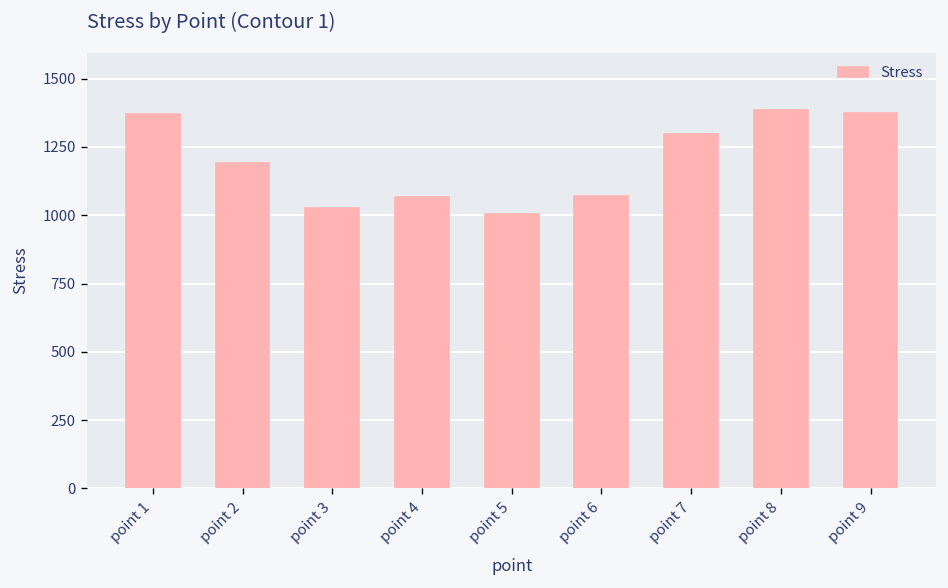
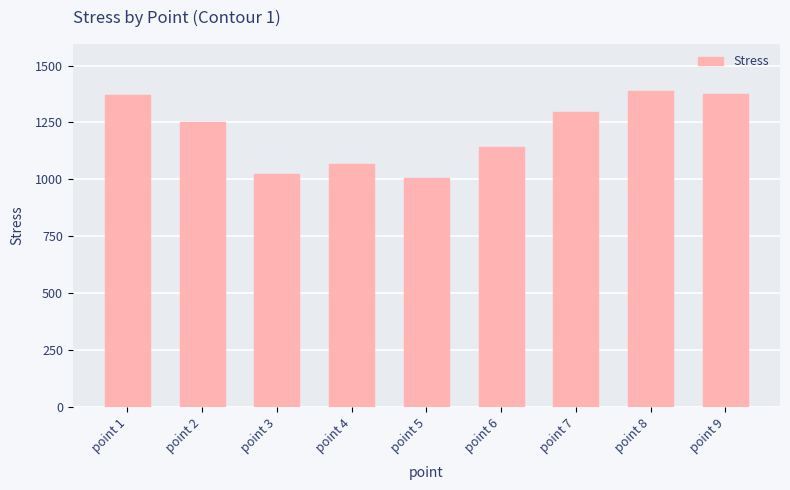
point 2: 1190 -> 1250
point 6: 1070 -> 1140
